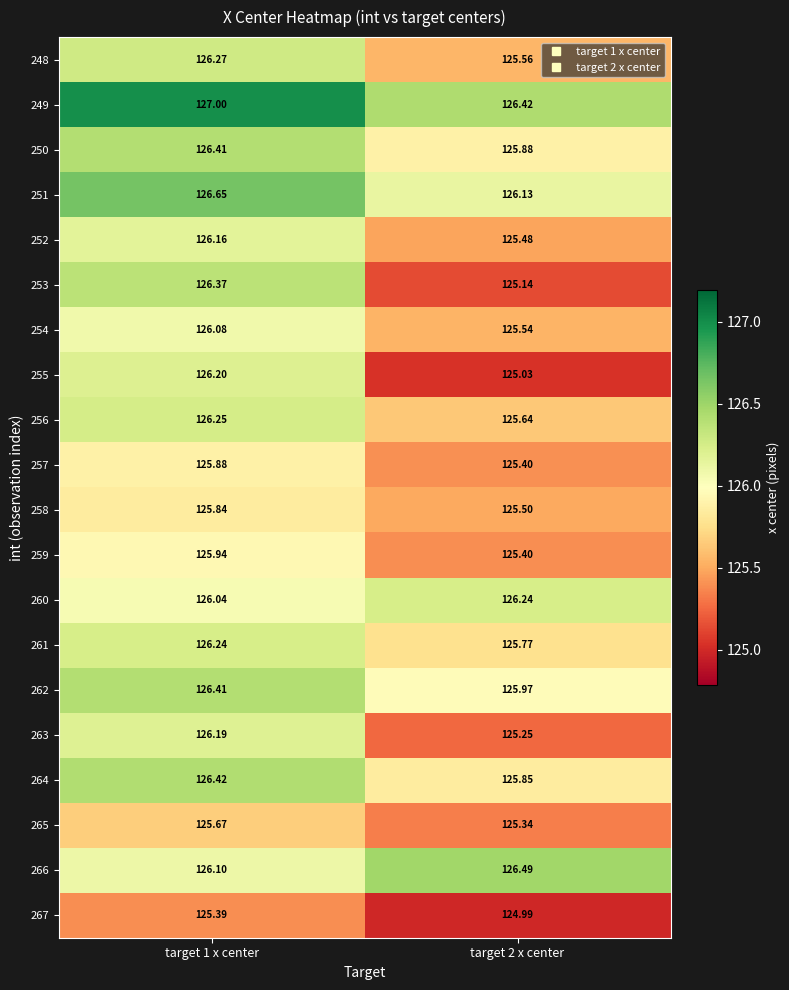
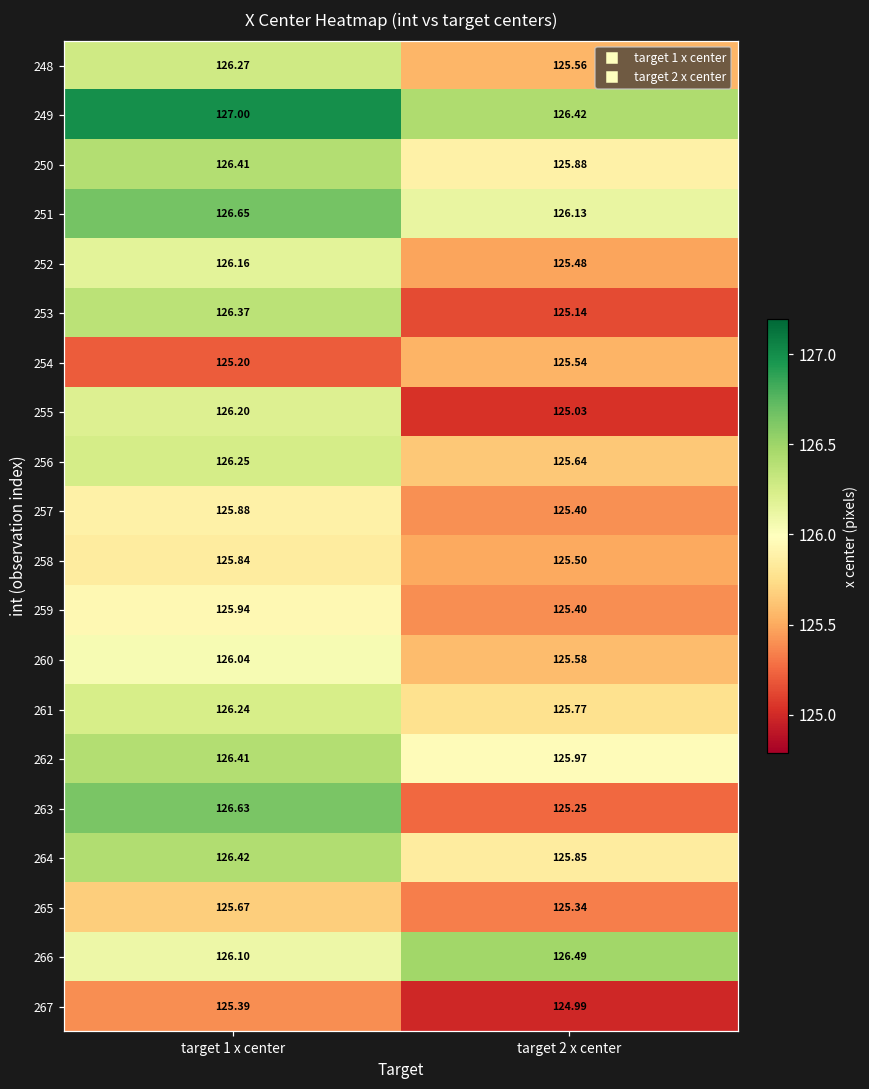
254, target 1 x center: 126.08 -> 125.20
260, target 2 x center: 126.24 -> 125.58
263, target 1 x center: 126.19 -> 126.63
